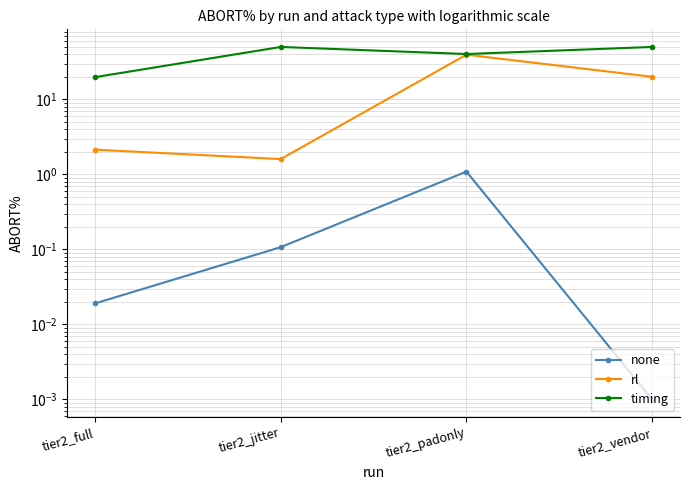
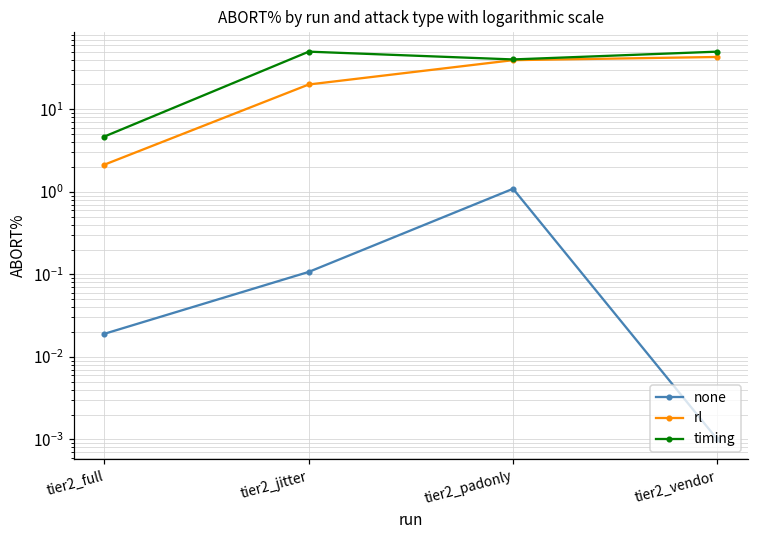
timing, tier2_full: 20 -> 5
rl, tier2_jitter: 1.6 -> 20
rl, tier2_vendor: 20 -> 40
